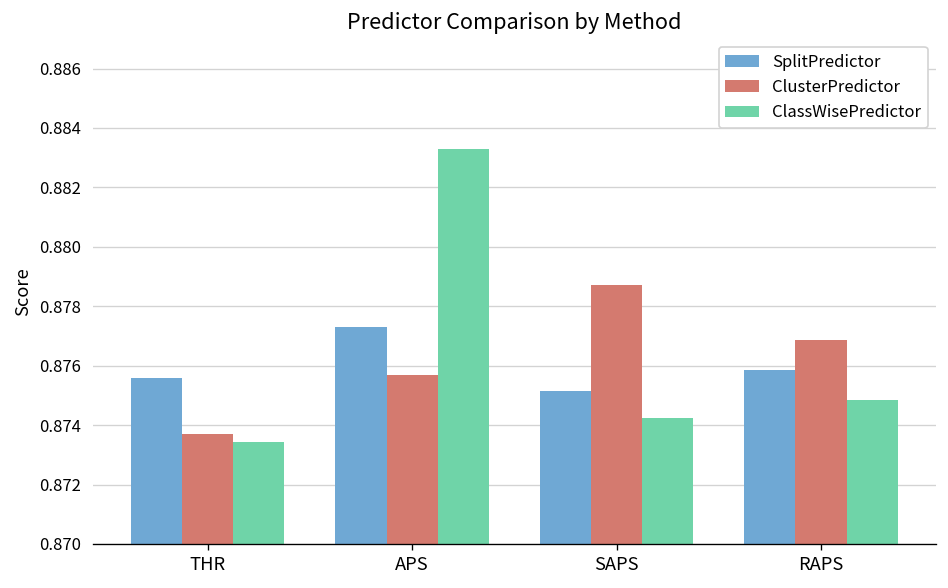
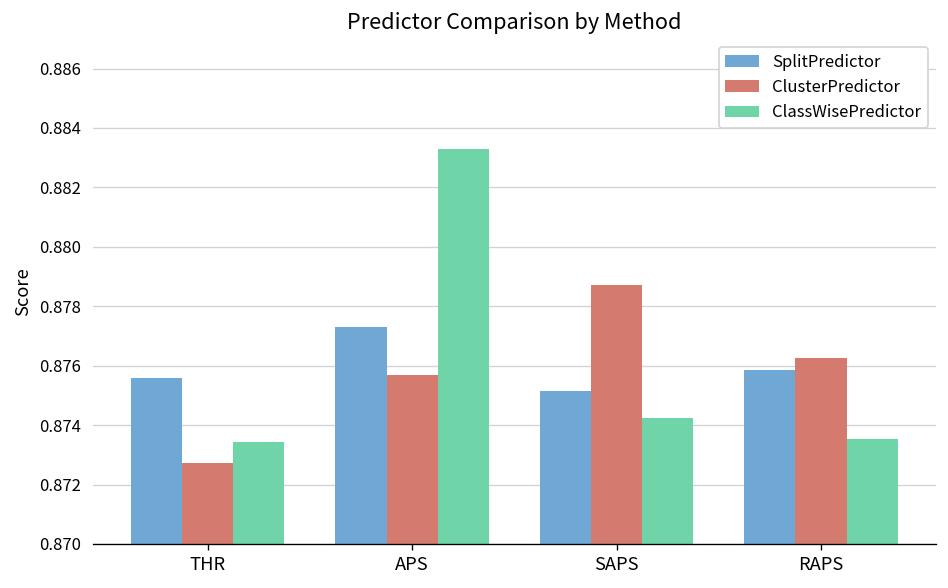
ClusterPredictor, THR: 0.8737 -> 0.8727
ClusterPredictor, RAPS: 0.8769 -> 0.8763
ClassWisePredictor, RAPS: 0.8749 -> 0.8735
